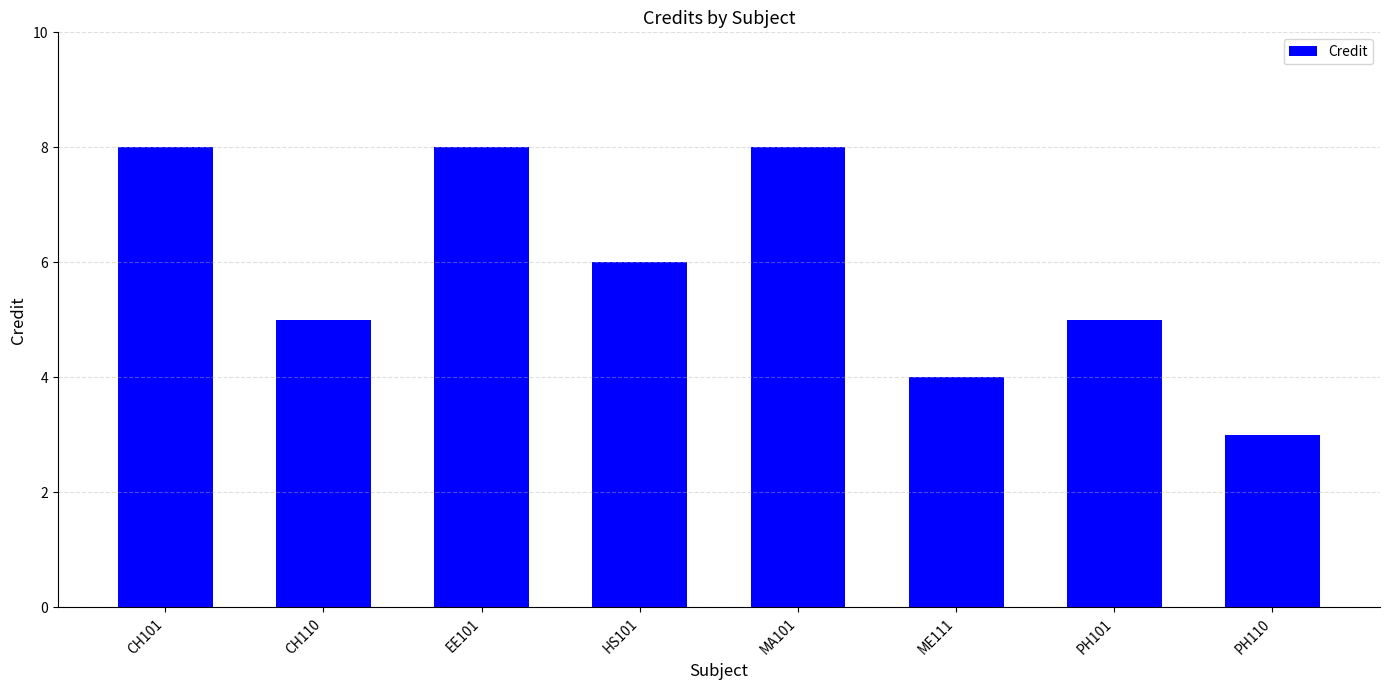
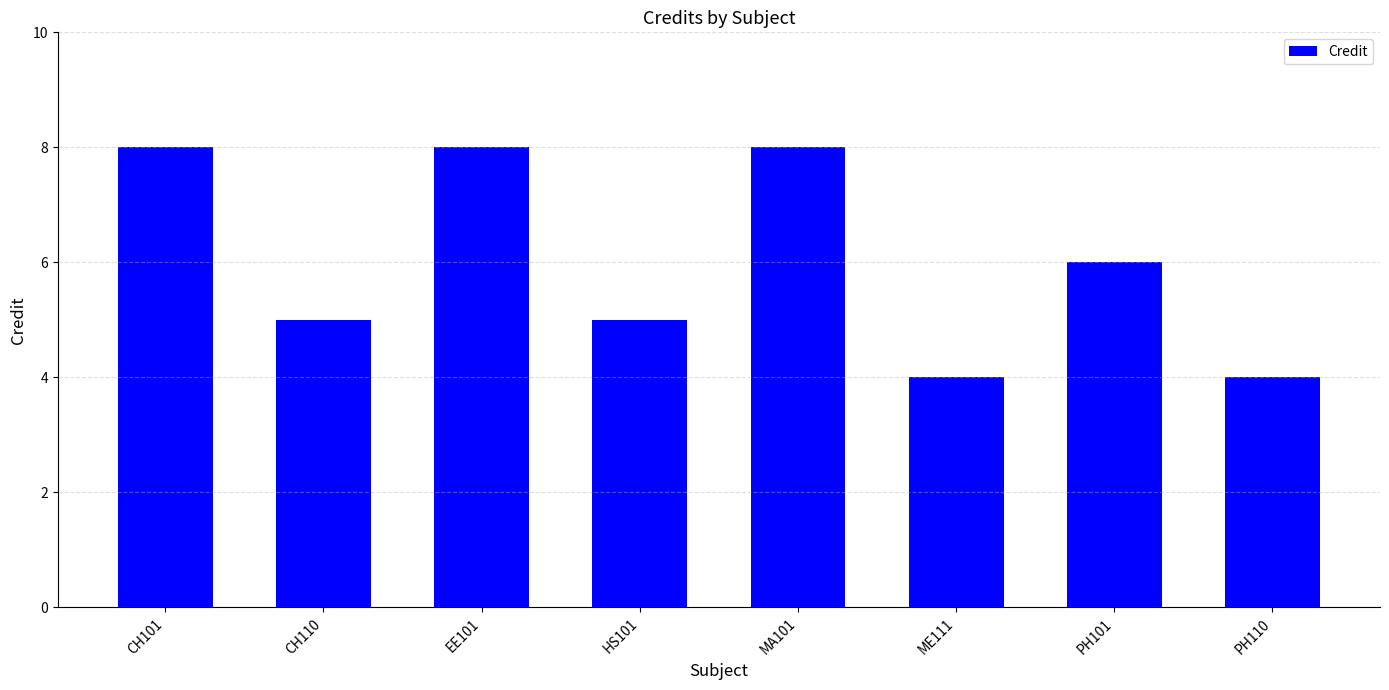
HS101: 6 -> 5
PH101: 5 -> 6
PH110: 3 -> 4
